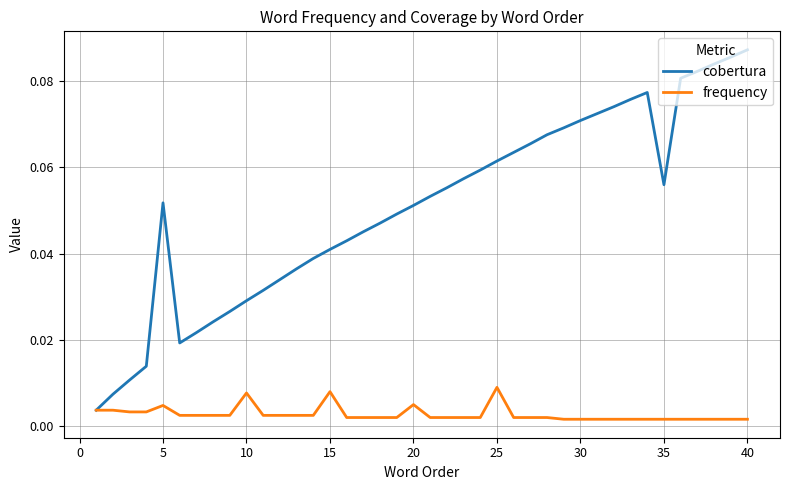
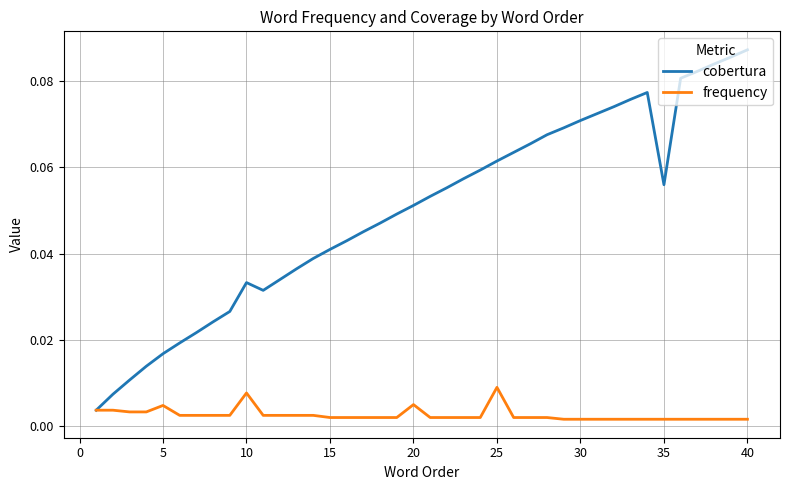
cobertura, 5: 0.052 -> 0.017
cobertura, 10: 0.029 -> 0.033
frequency, 15: 0.008 -> 0.002
